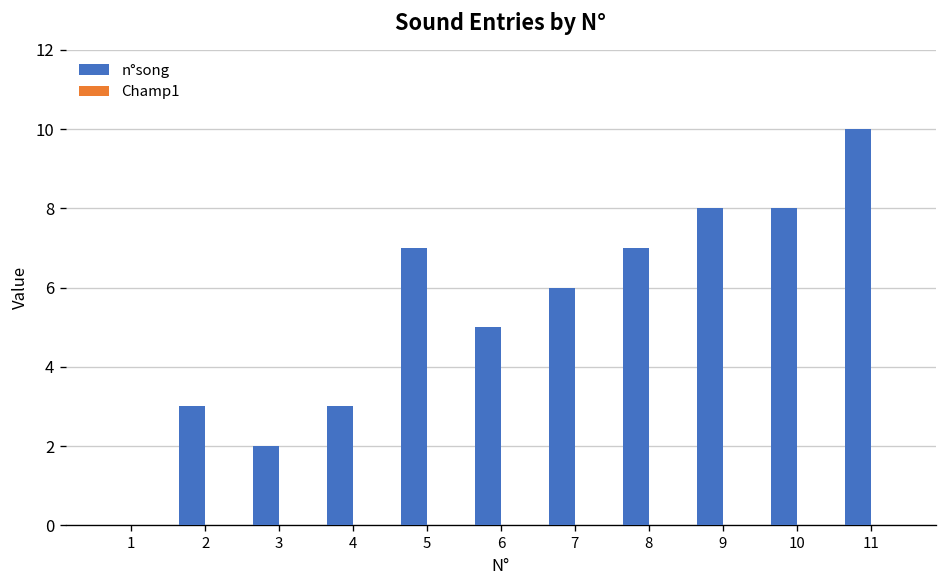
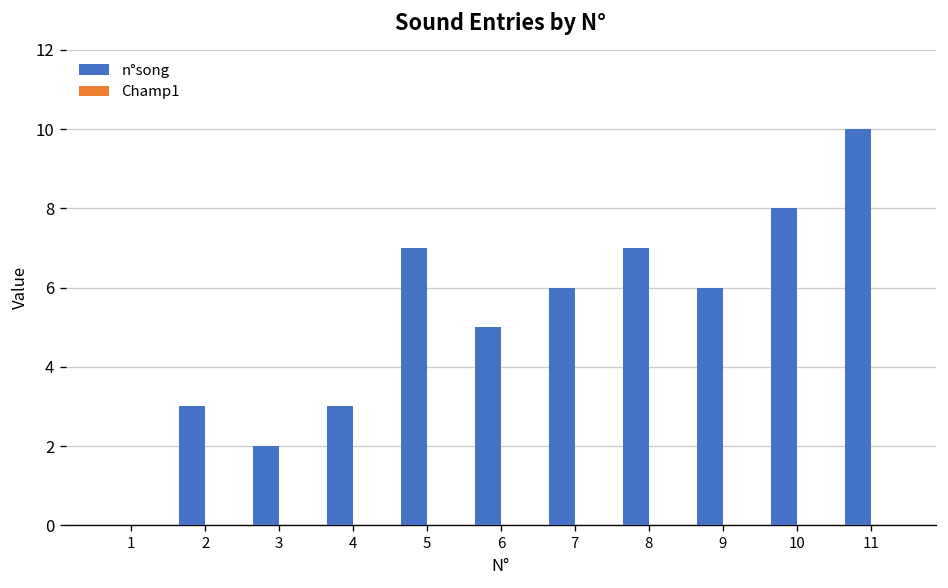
n°song, 9: 8 -> 6
